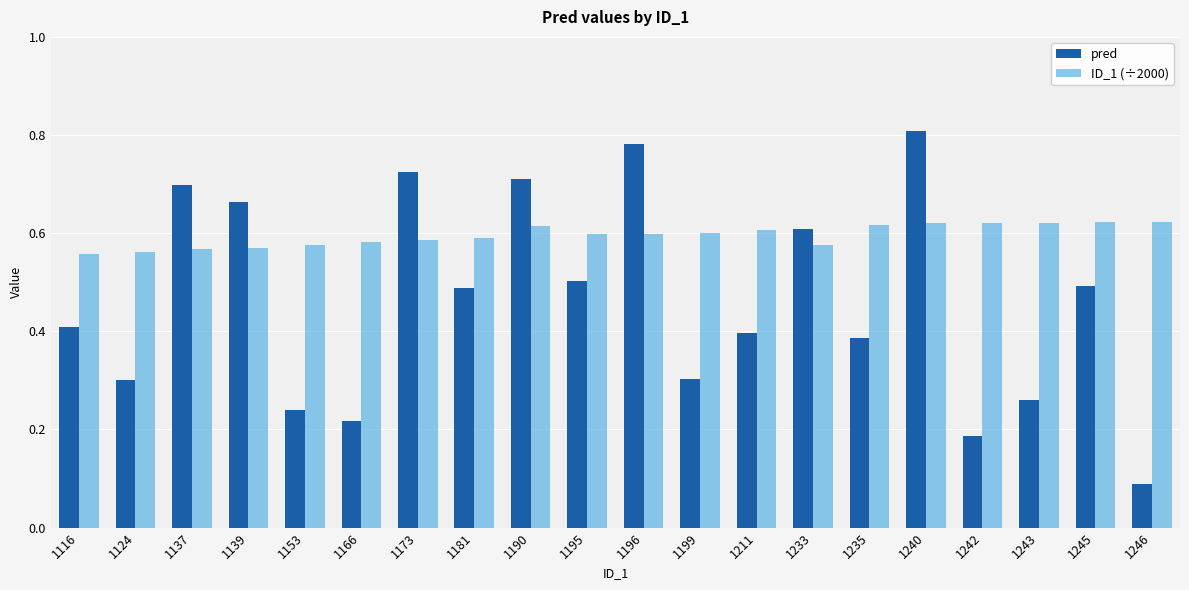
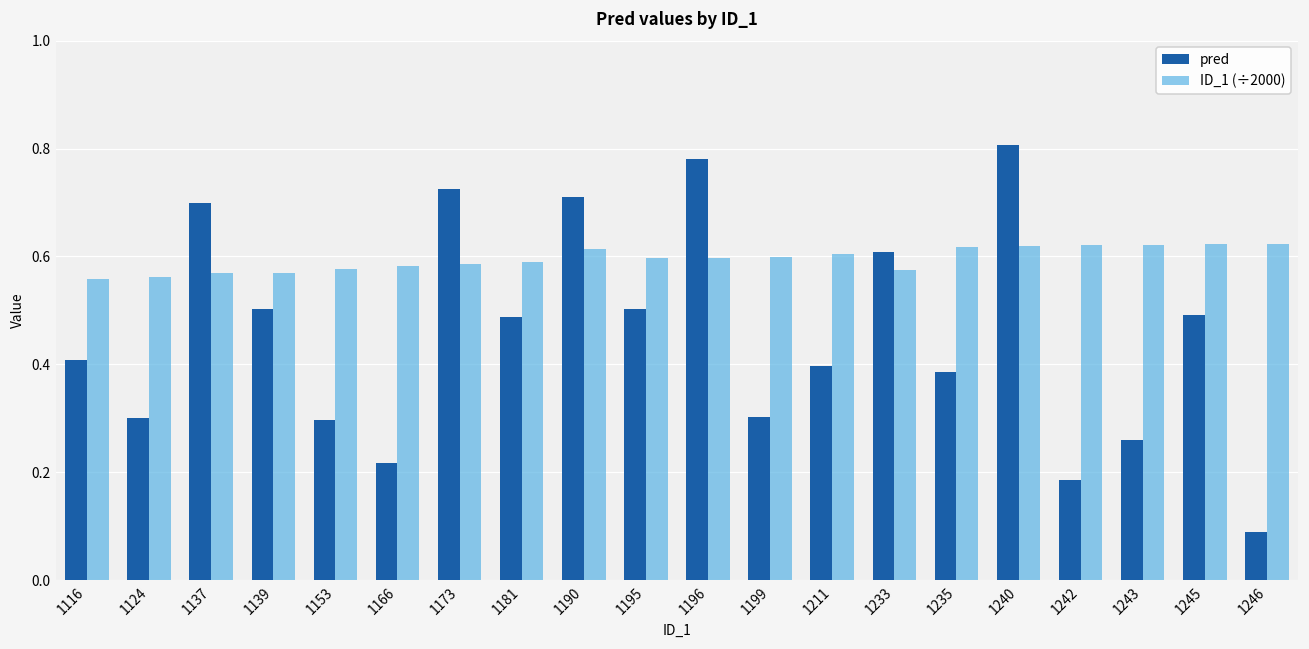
pred, 1139: 0.66 -> 0.50
pred, 1153: 0.24 -> 0.30
